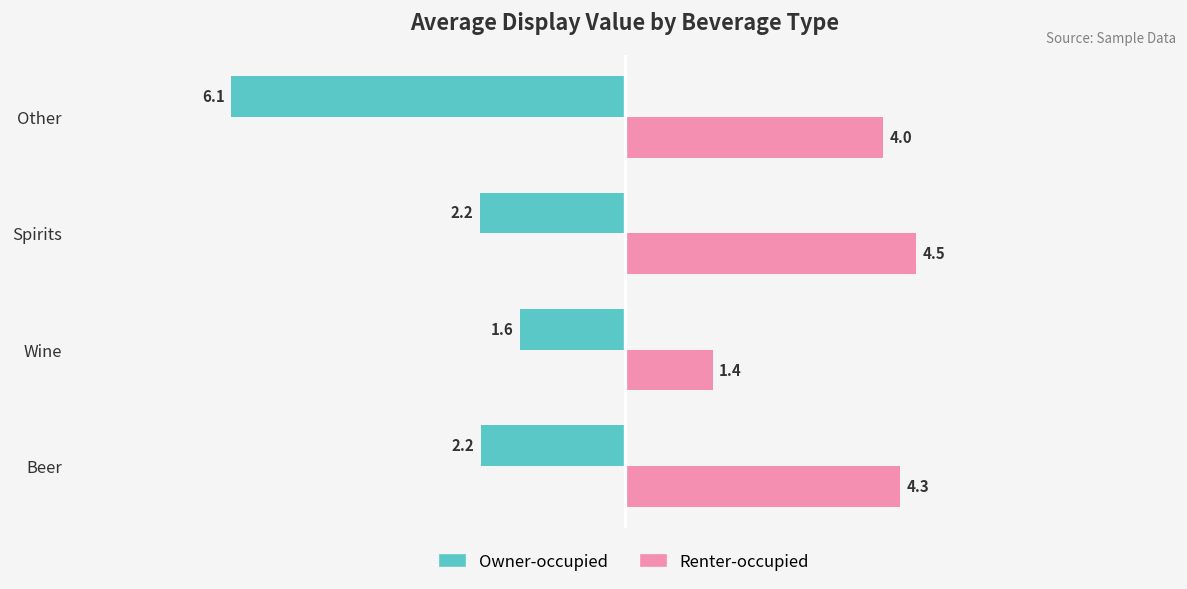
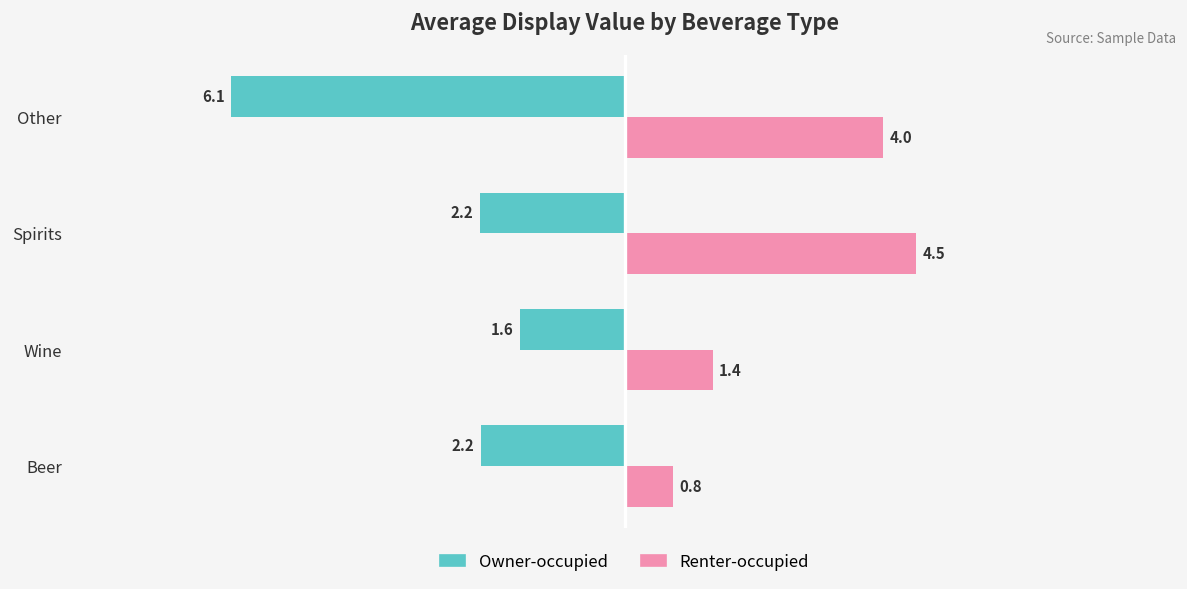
Renter-occupied, Beer: 4.3 -> 0.8
